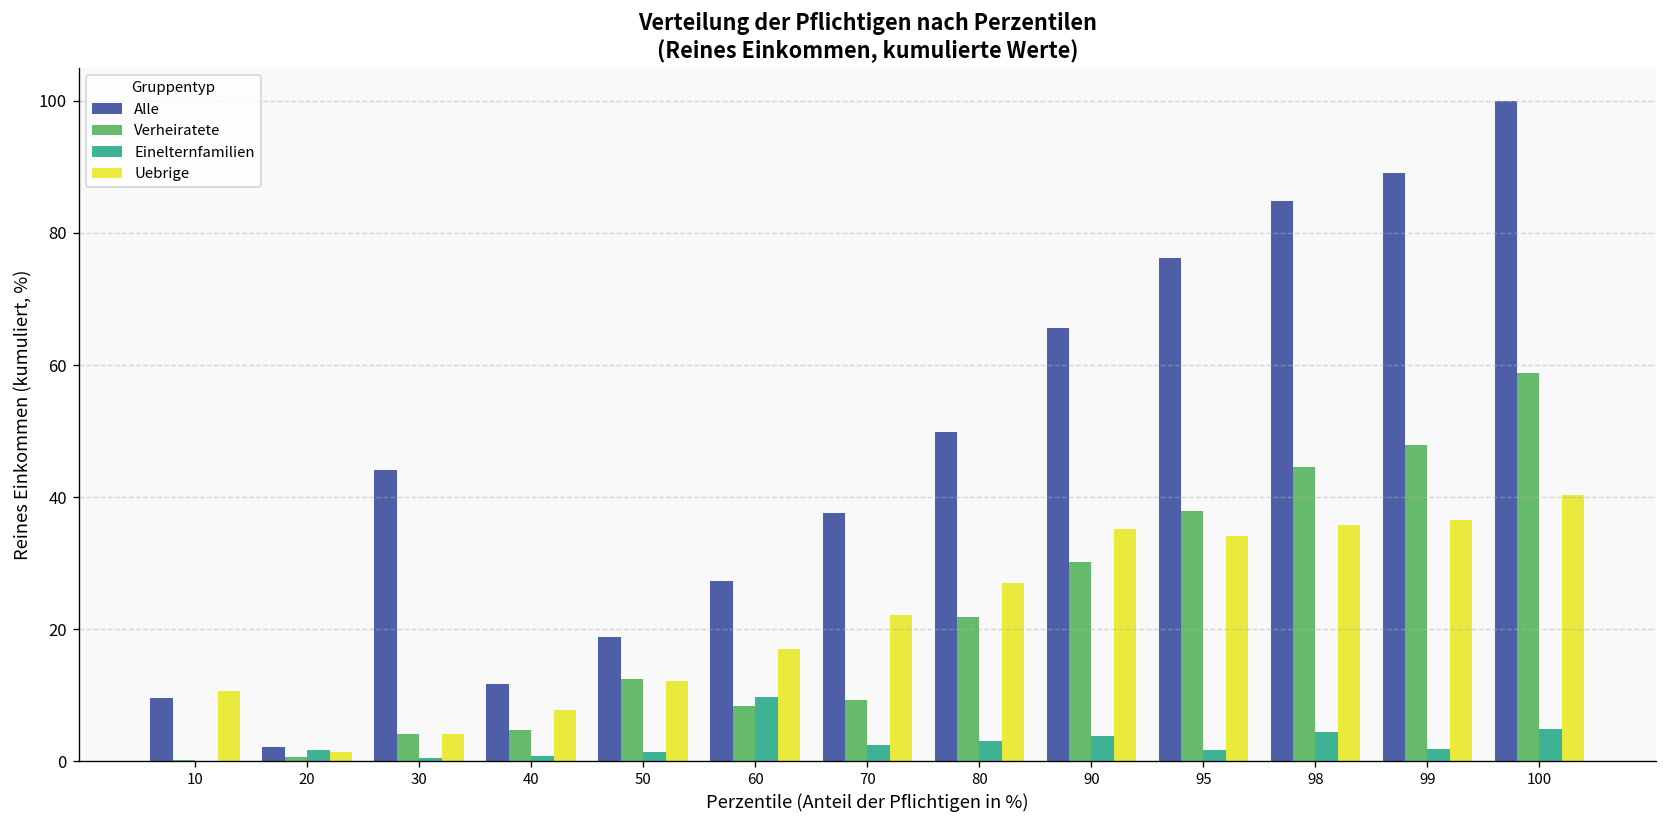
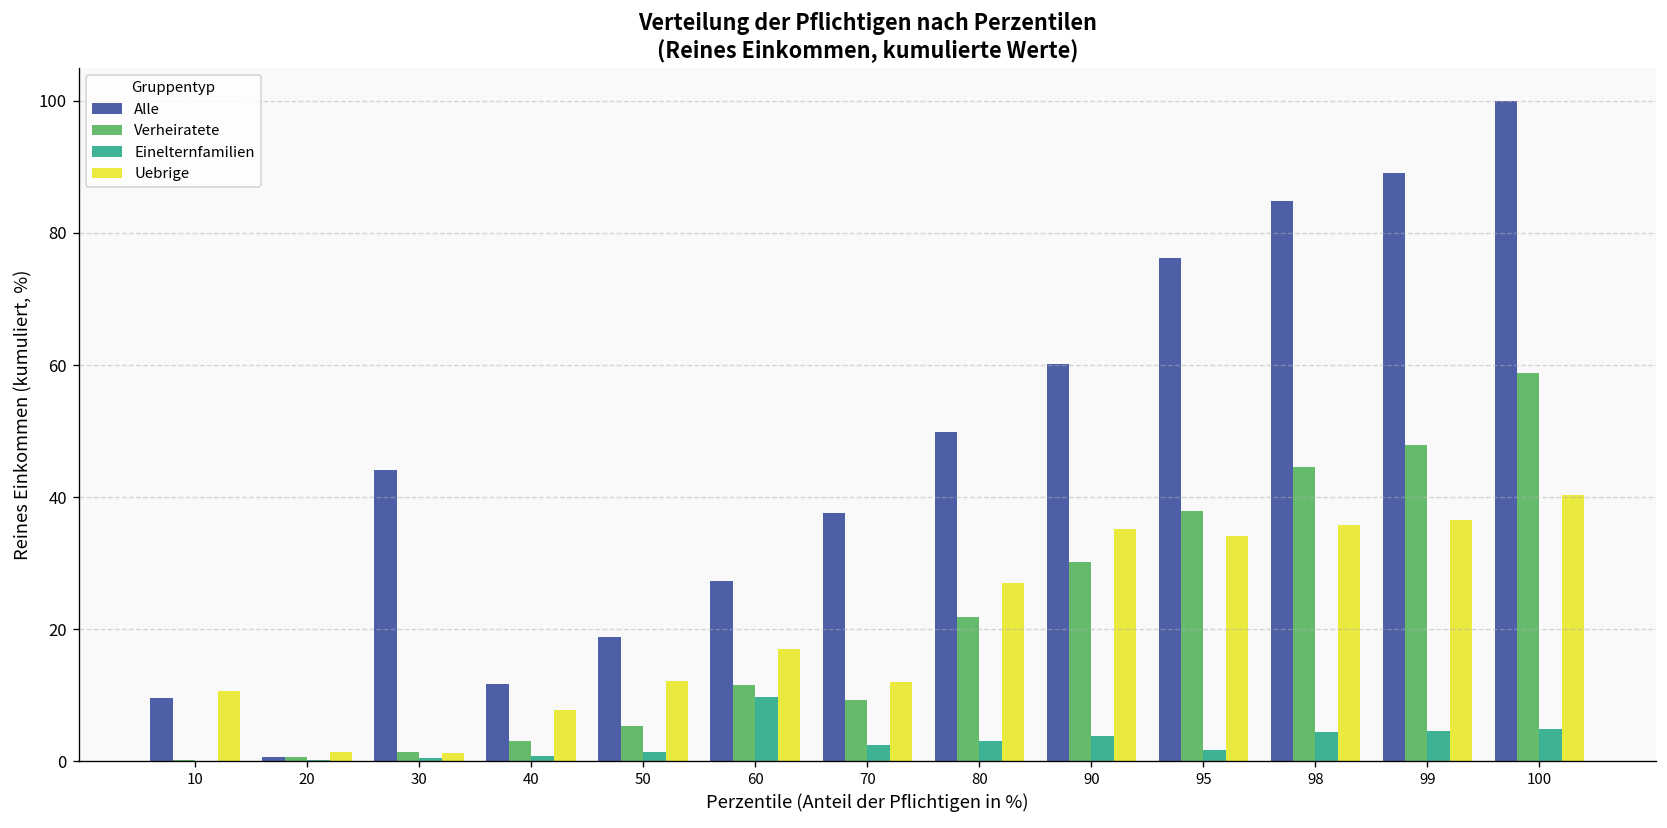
Alle, 20: 2 -> 1
Einelternfamilien, 20: 2 -> 0
Verheiratete, 30: 4 -> 1
Uebrige, 30: 4 -> 1
Verheiratete, 40: 5 -> 3
Verheiratete, 50: 12 -> 5
Verheiratete, 60: 8 -> 12
Uebrige, 70: 22 -> 12
Alle, 90: 66 -> 60
Einelternfamilien, 99: 2 -> 5
